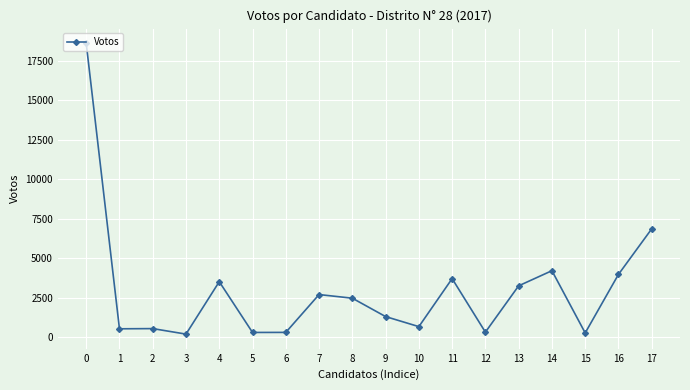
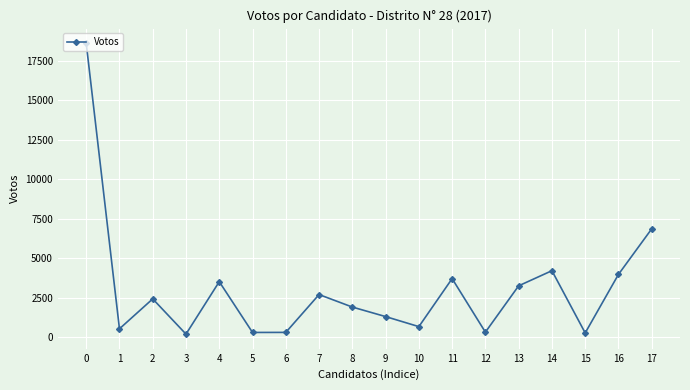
2: 600 -> 2400
8: 2500 -> 1900
